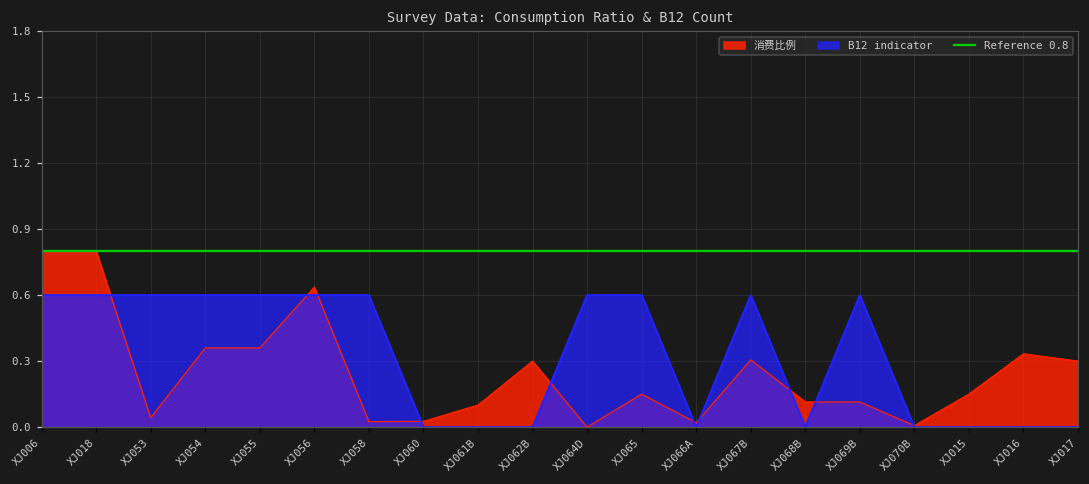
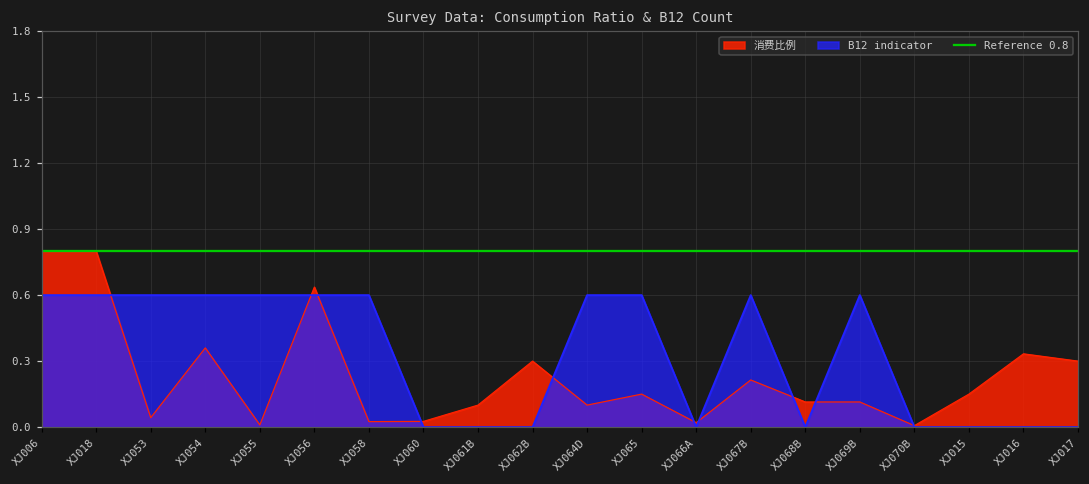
消费比例, XJ055: 0.36 -> 0.01
消费比例, XJ064D: 0.0 -> 0.1
消费比例, XJ067B: 0.31 -> 0.21
